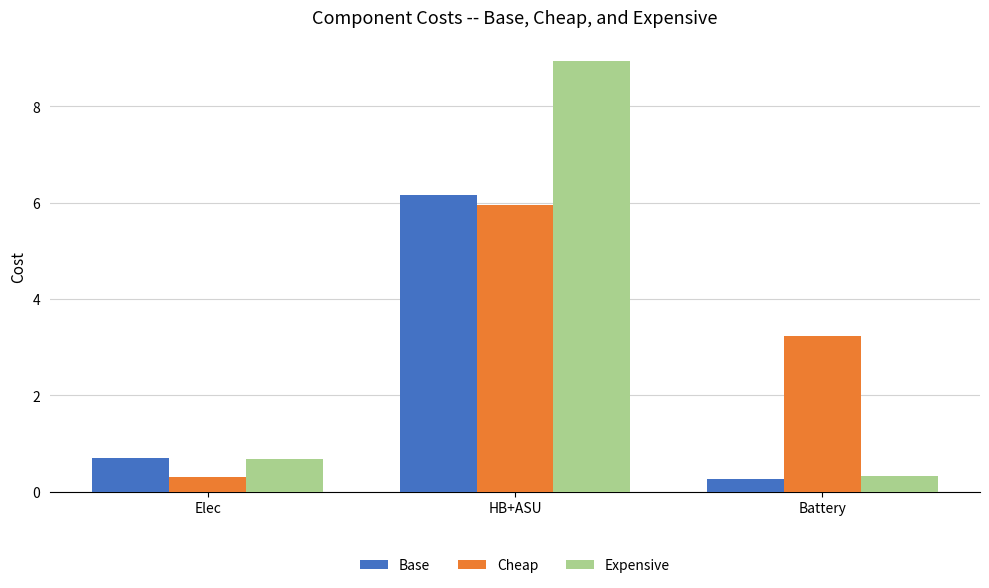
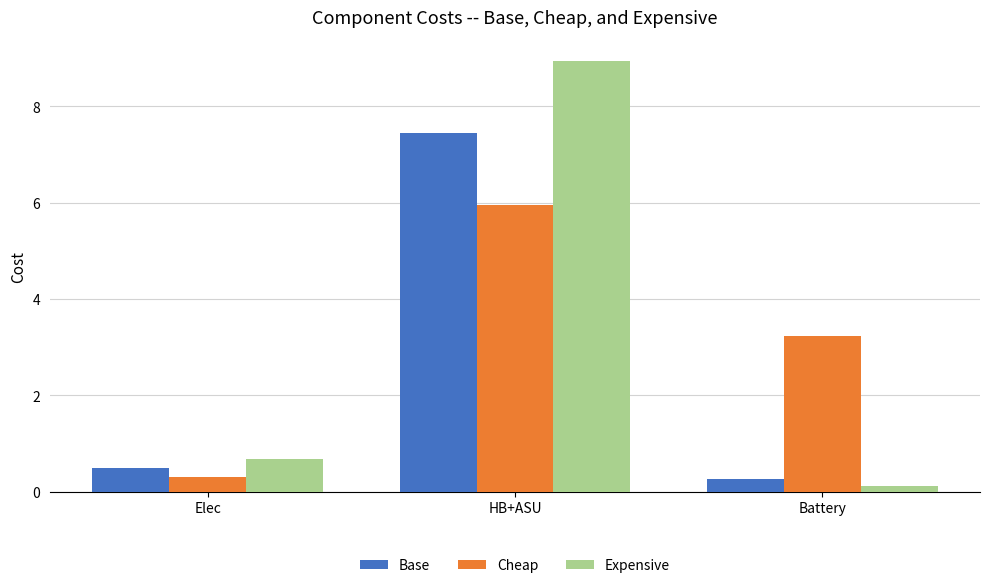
Base, Elec: 0.7 -> 0.5
Base, HB+ASU: 6.2 -> 7.4
Expensive, Battery: 0.3 -> 0.1
